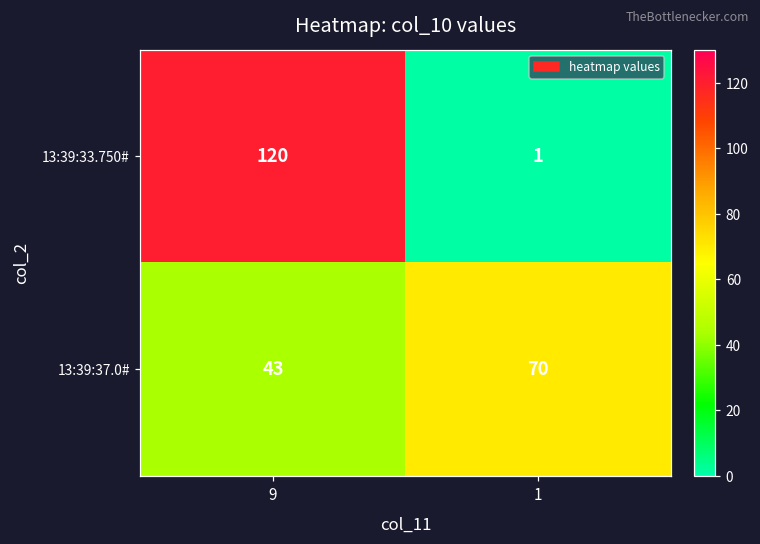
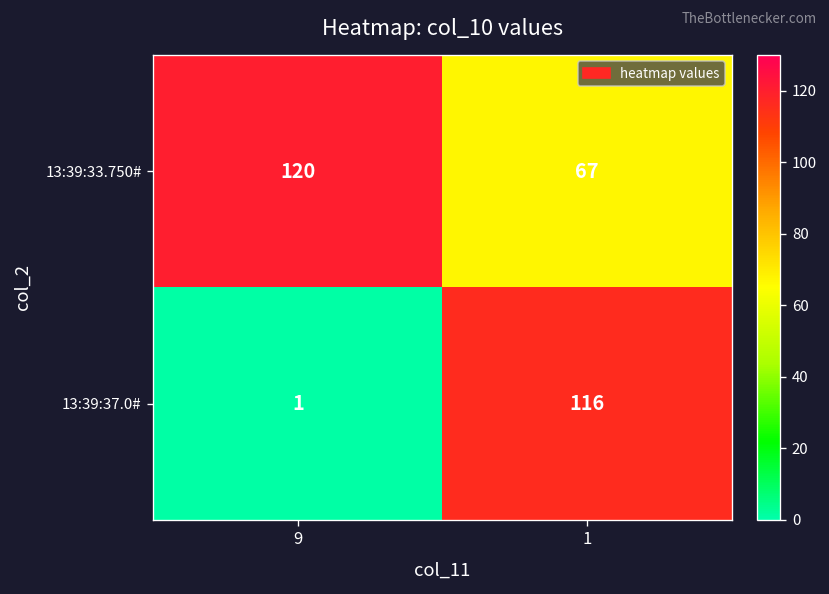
13:39:33.750#, 1: 1 -> 67
13:39:37.0#, 9: 43 -> 1
13:39:37.0#, 1: 70 -> 116
